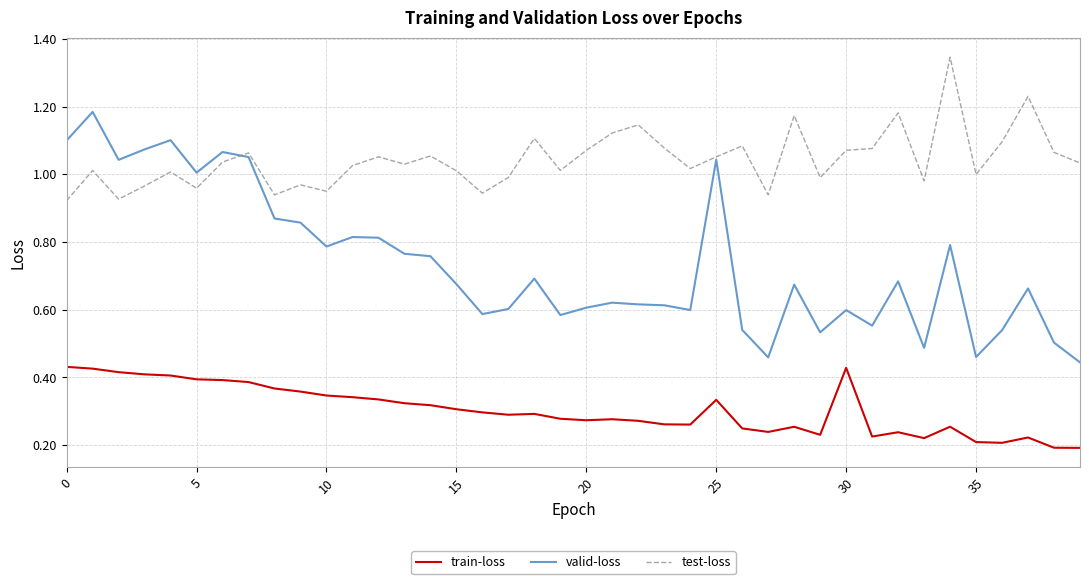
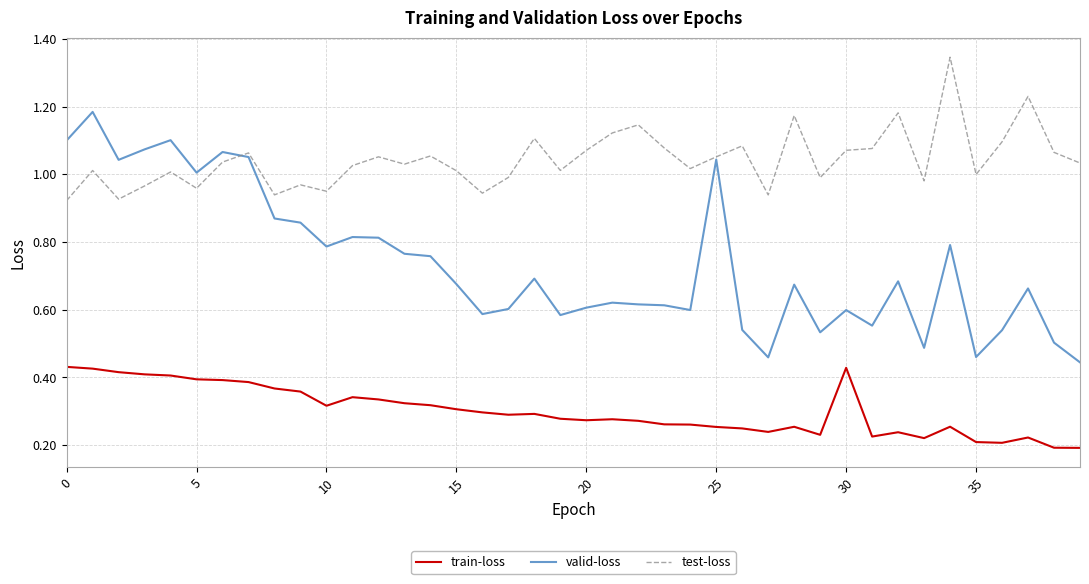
train-loss, 10: 0.35 -> 0.32
train-loss, 25: 0.33 -> 0.25
